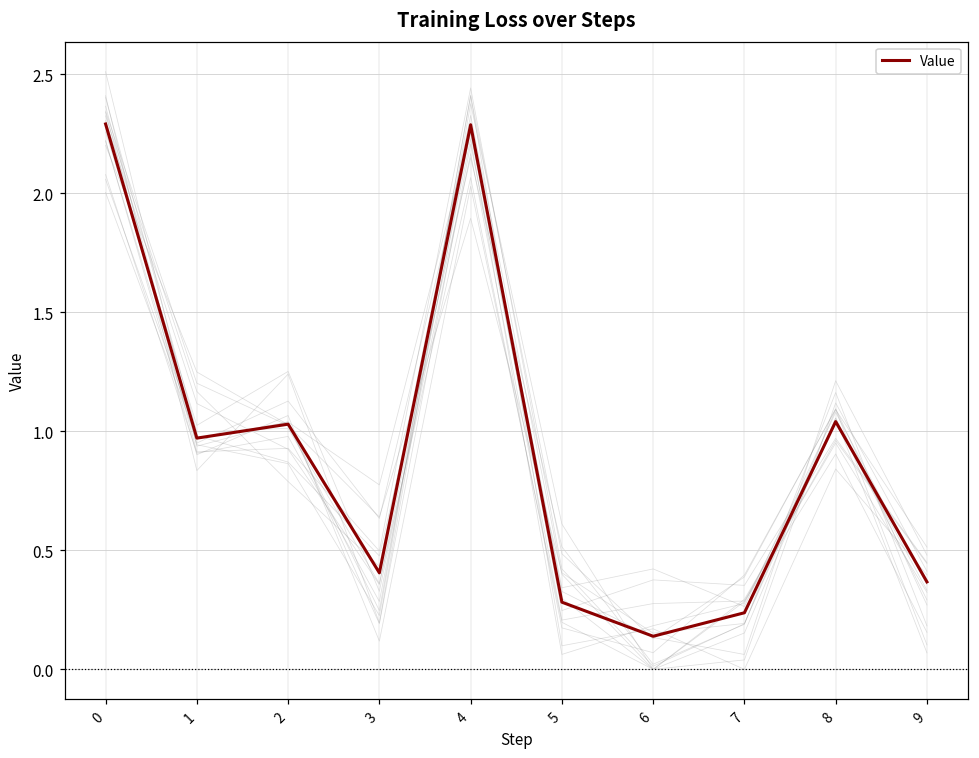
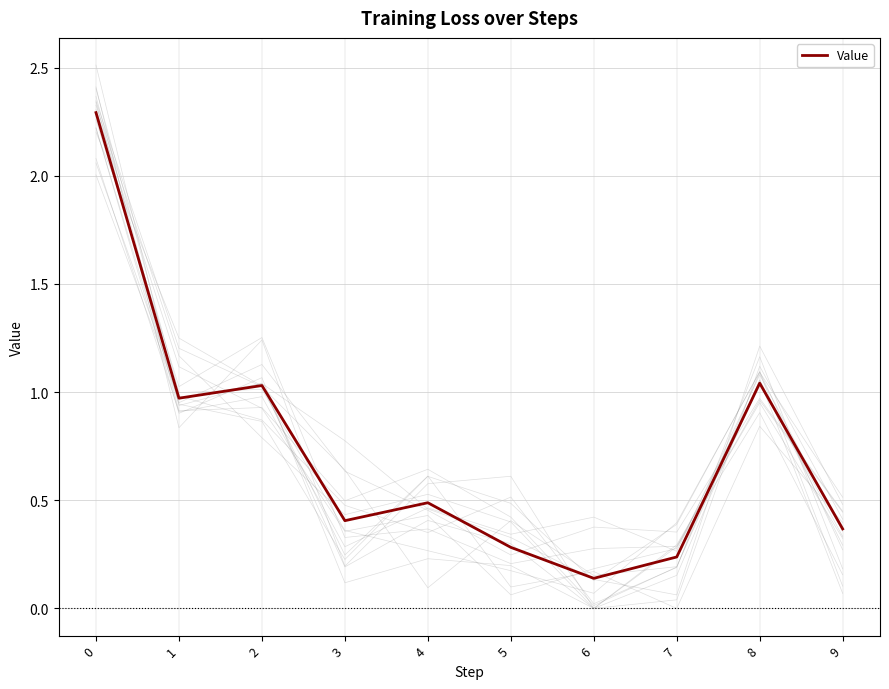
Value, 4: 2.29 -> 0.49
